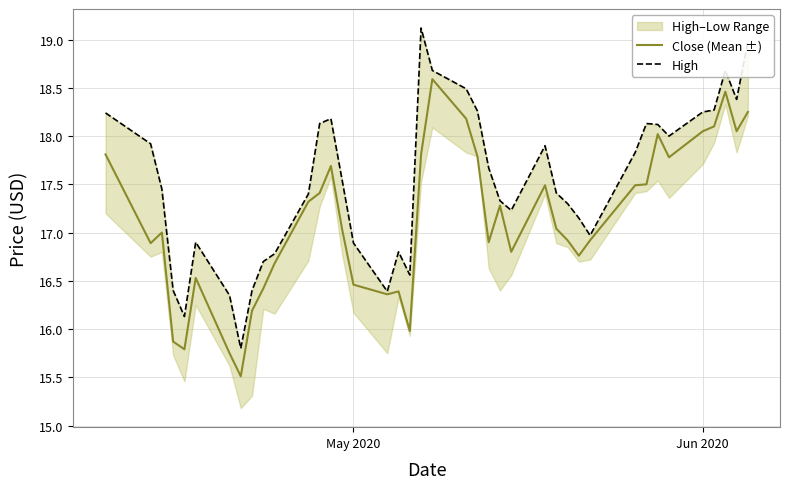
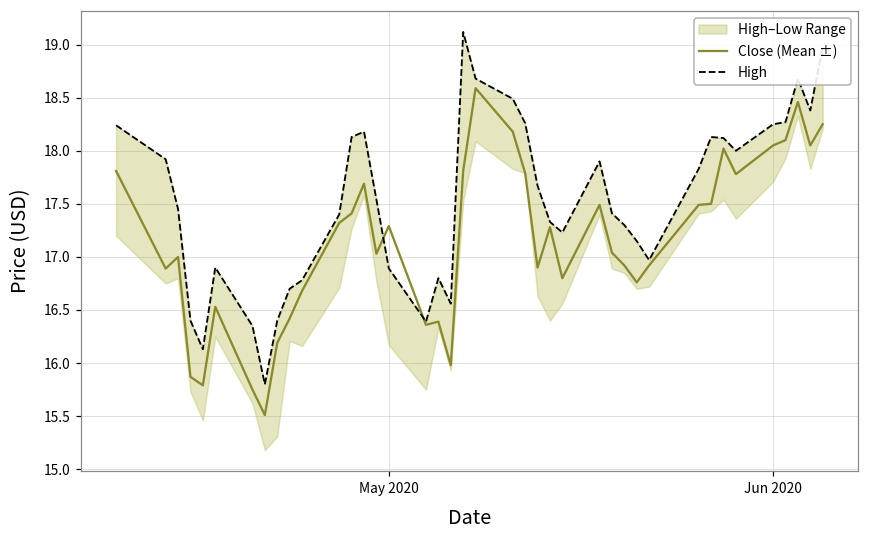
Close (Mean ±), May 2020: 16.5 -> 17.3
